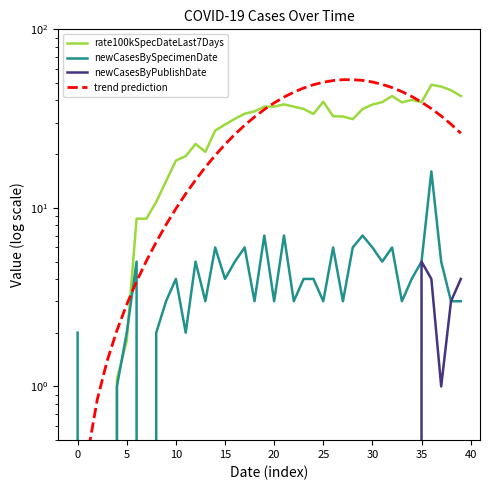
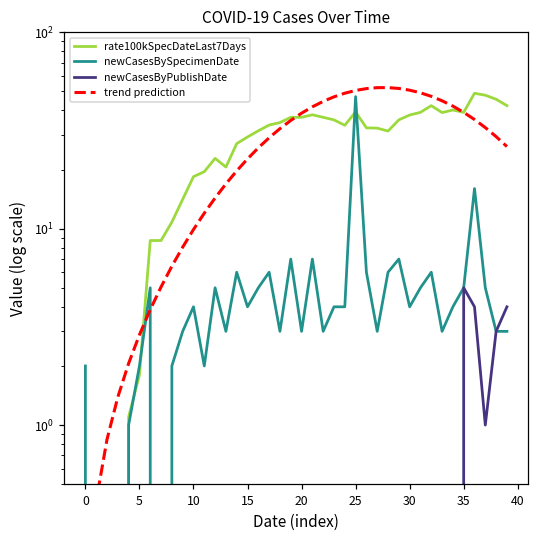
newCasesBySpecimenDate, 25: 3 -> 47
newCasesBySpecimenDate, 30: 6 -> 4
